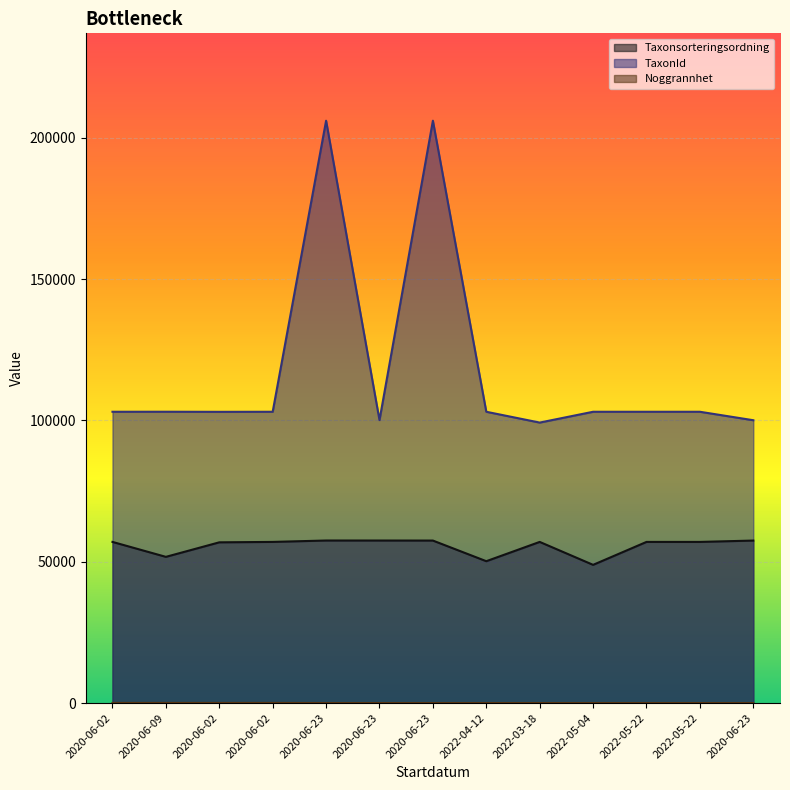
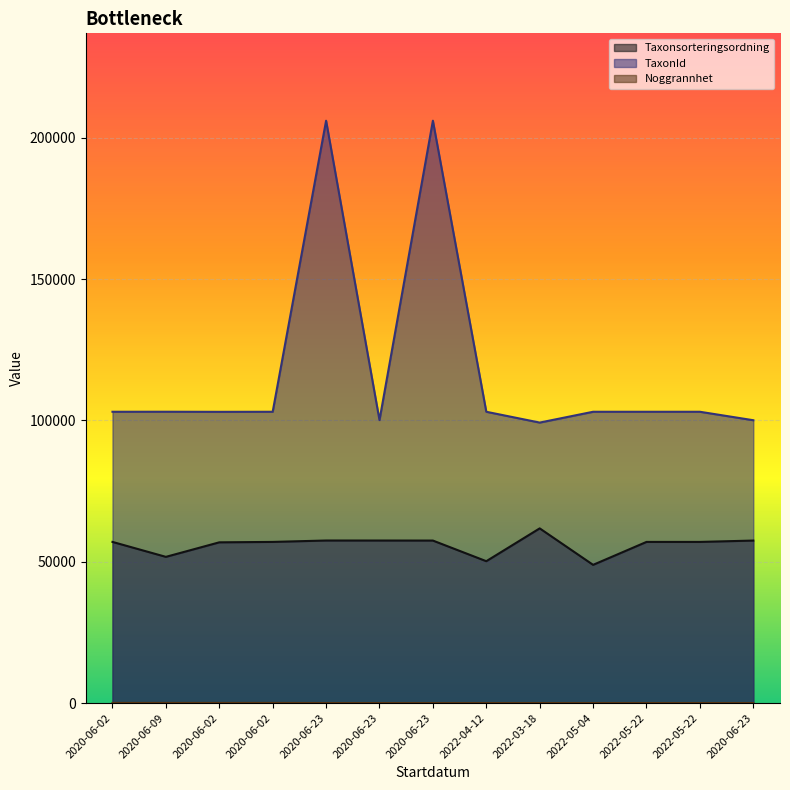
Taxonsorteringsordning, 2022-03-18: 57000 -> 62000
